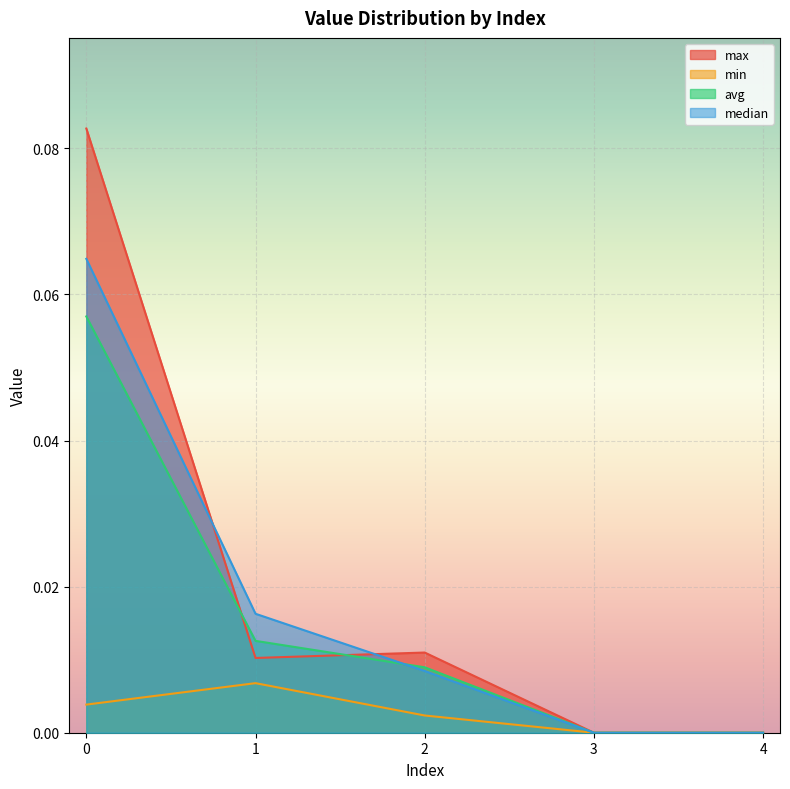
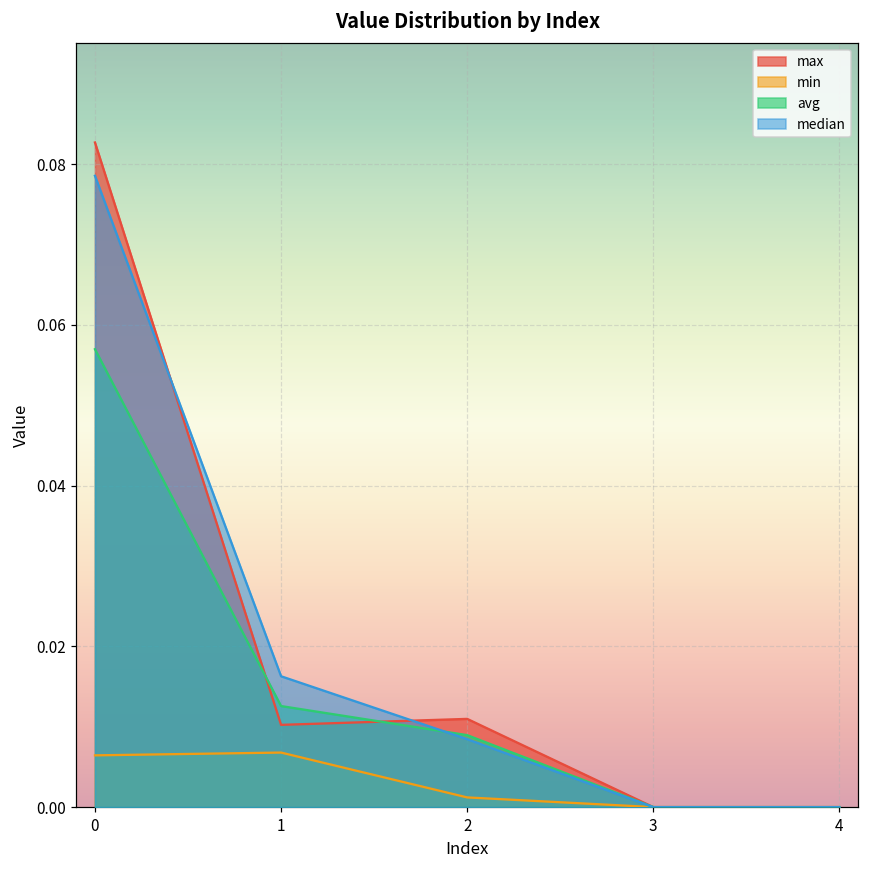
min, 0: 0.004 -> 0.006
median, 0: 0.065 -> 0.079
min, 2: 0.002 -> 0.001
